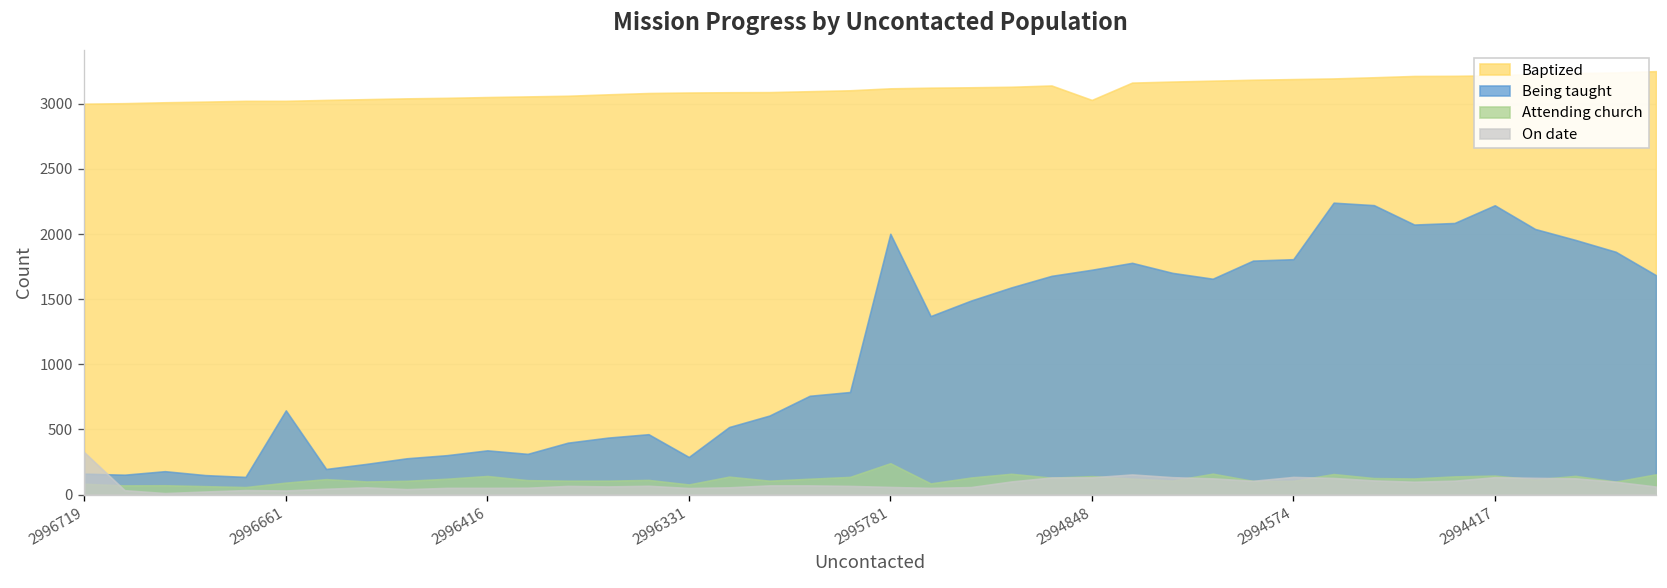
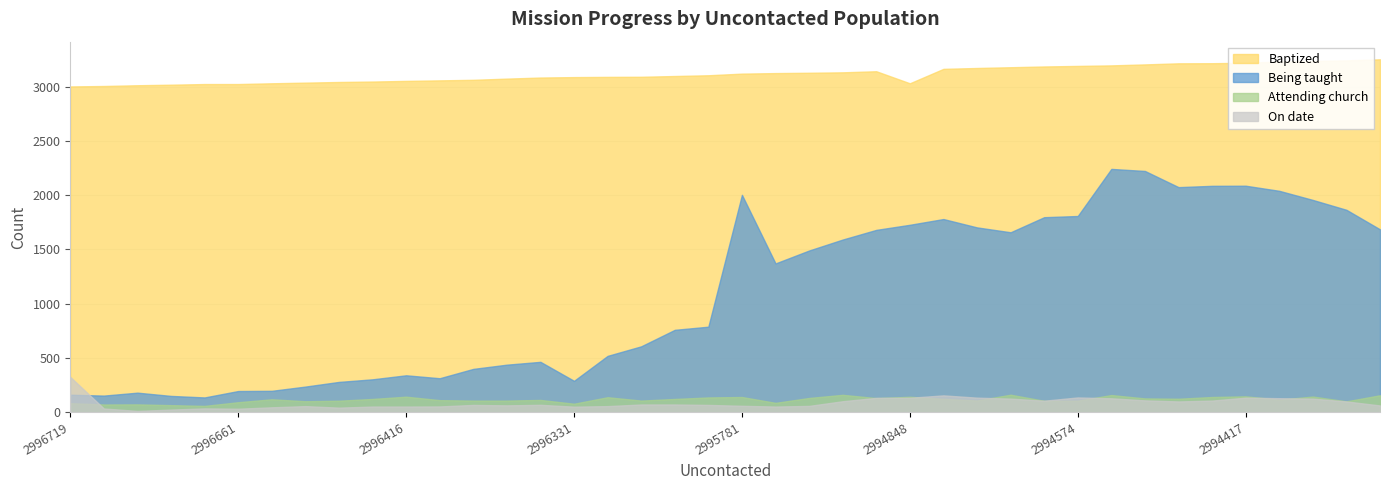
Being taught, 2996661: 650 -> 190
Attending church, 2995781: 240 -> 140
Being taught, 2994417: 2220 -> 2090
